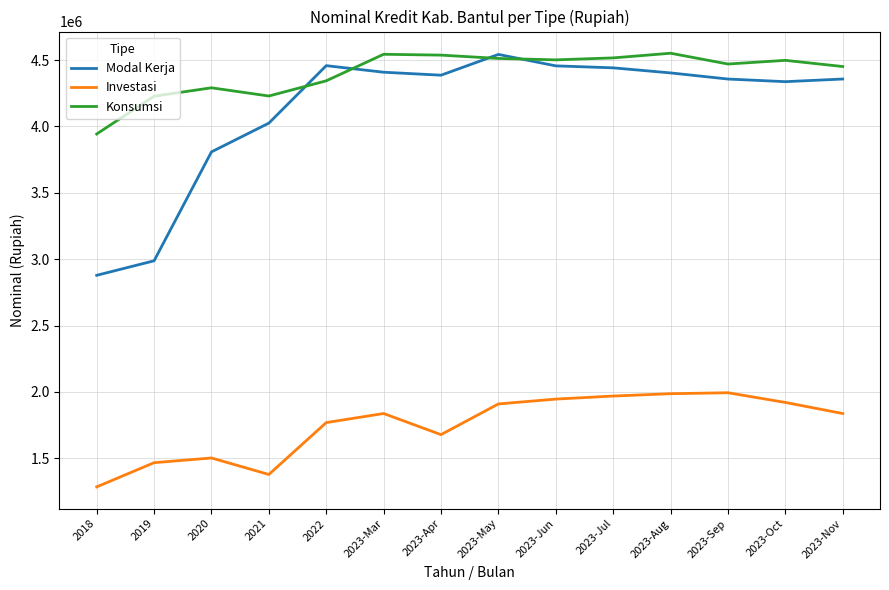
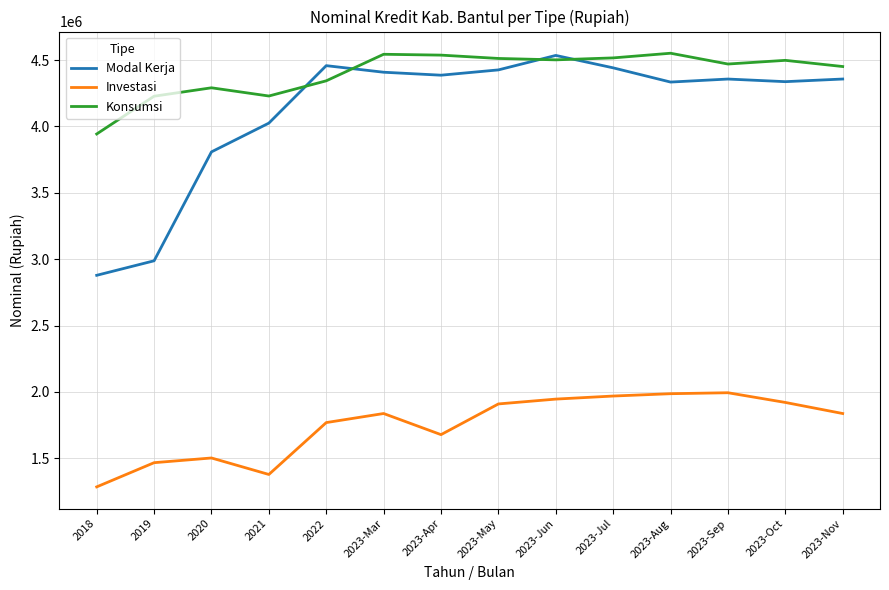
Modal Kerja, 2023-May: 4540000 -> 4430000
Modal Kerja, 2023-Jun: 4460000 -> 4540000
Modal Kerja, 2023-Aug: 4400000 -> 4330000
